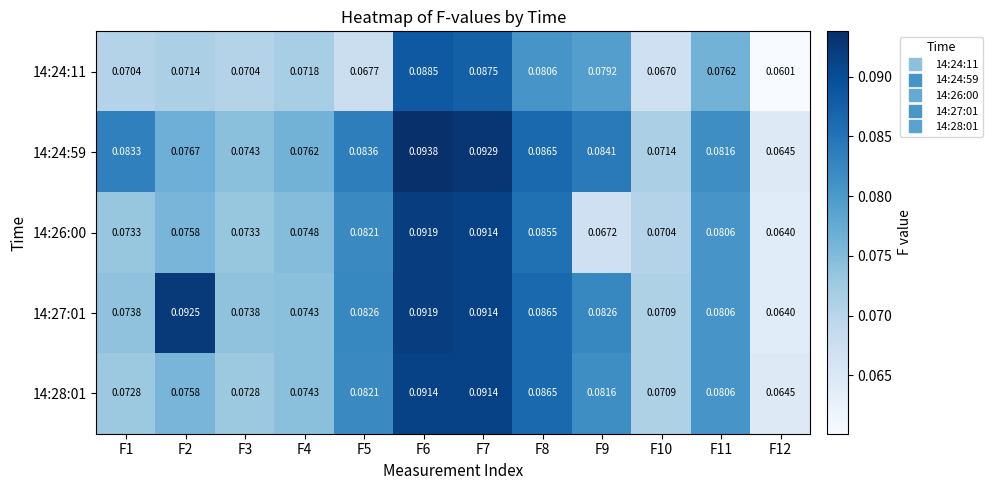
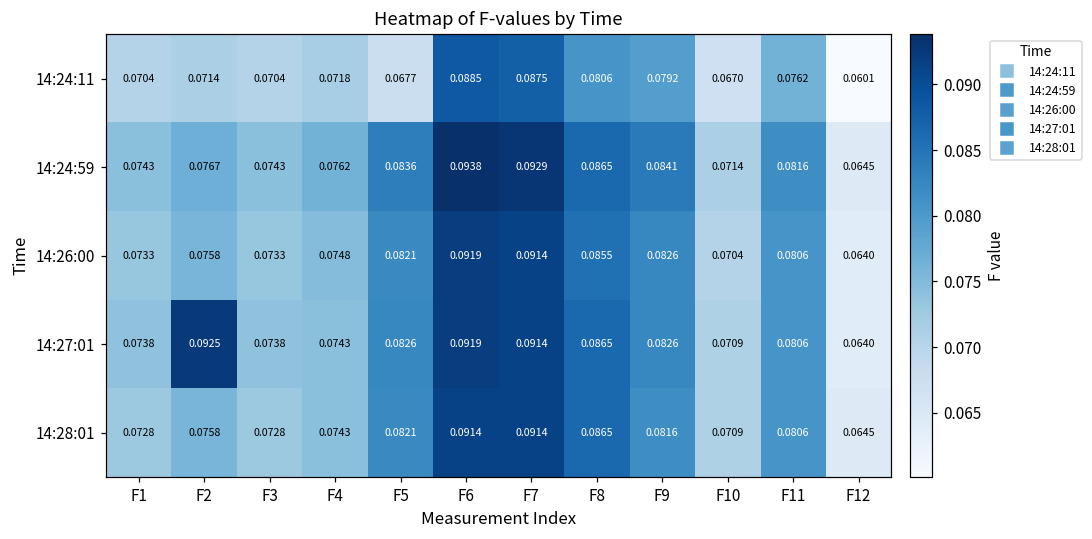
14:24:59, F1: 0.0833 -> 0.0743
14:26:00, F9: 0.0672 -> 0.0826
